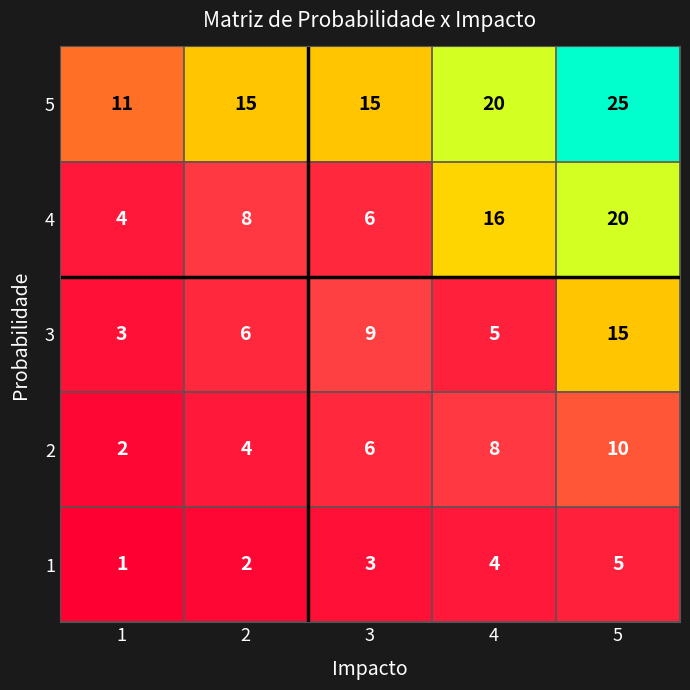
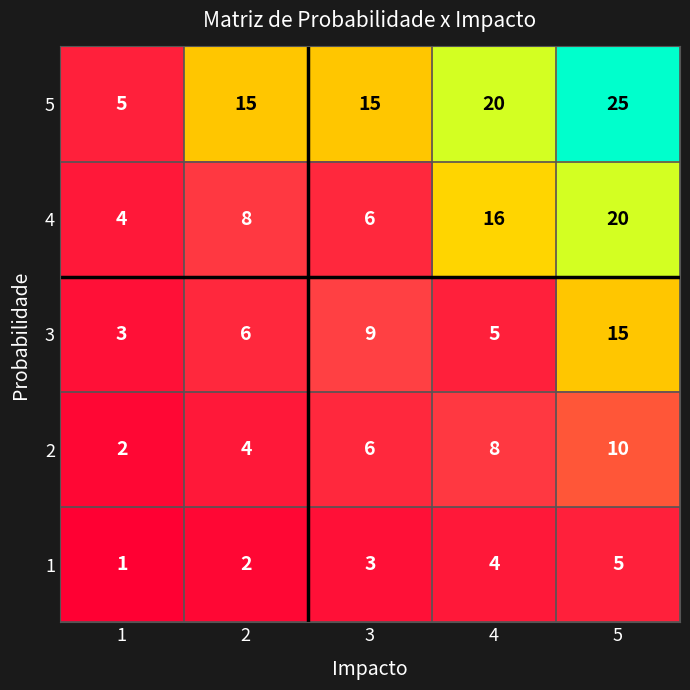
5, 1: 11 -> 5
